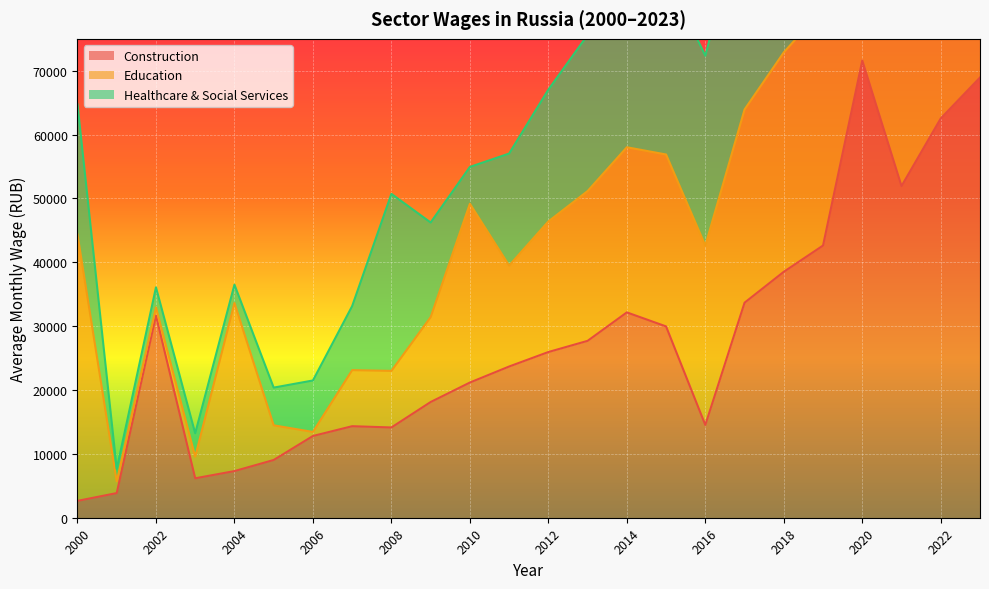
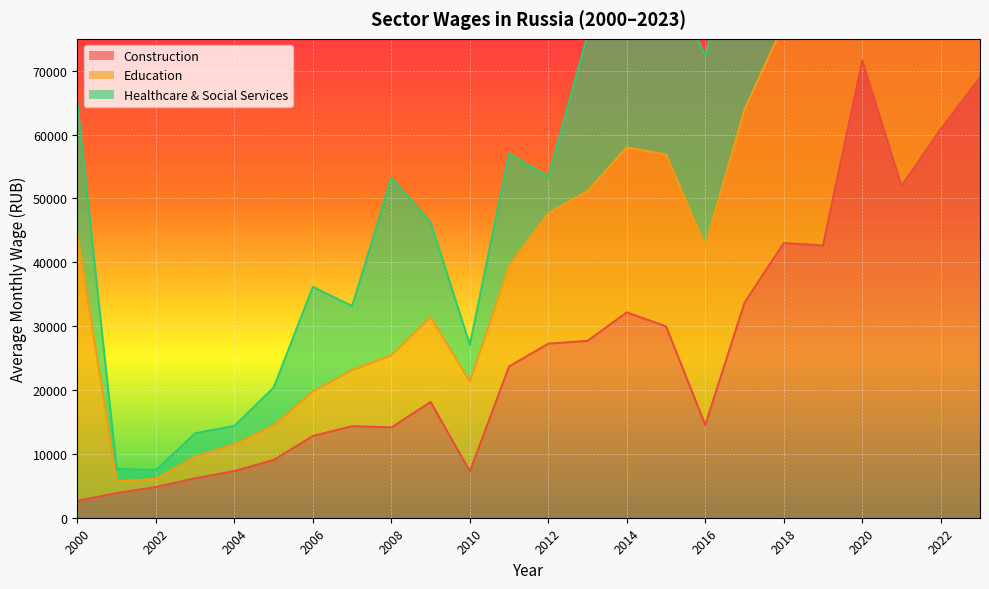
Construction, 2002: 32000 -> 5000
Healthcare & Social Services, 2002: 3000 -> 1000
Education, 2004: 26000 -> 4000
Education, 2006: 1000 -> 7000
Healthcare & Social Services, 2006: 8000 -> 16000
Education, 2008: 9000 -> 11000
Construction, 2010: 21000 -> 7000
Education, 2010: 28000 -> 14000
Construction, 2012: 26000 -> 27000
Healthcare & Social Services, 2012: 21000 -> 6000
Construction, 2018: 39000 -> 43000
Construction, 2022: 63000 -> 61000
